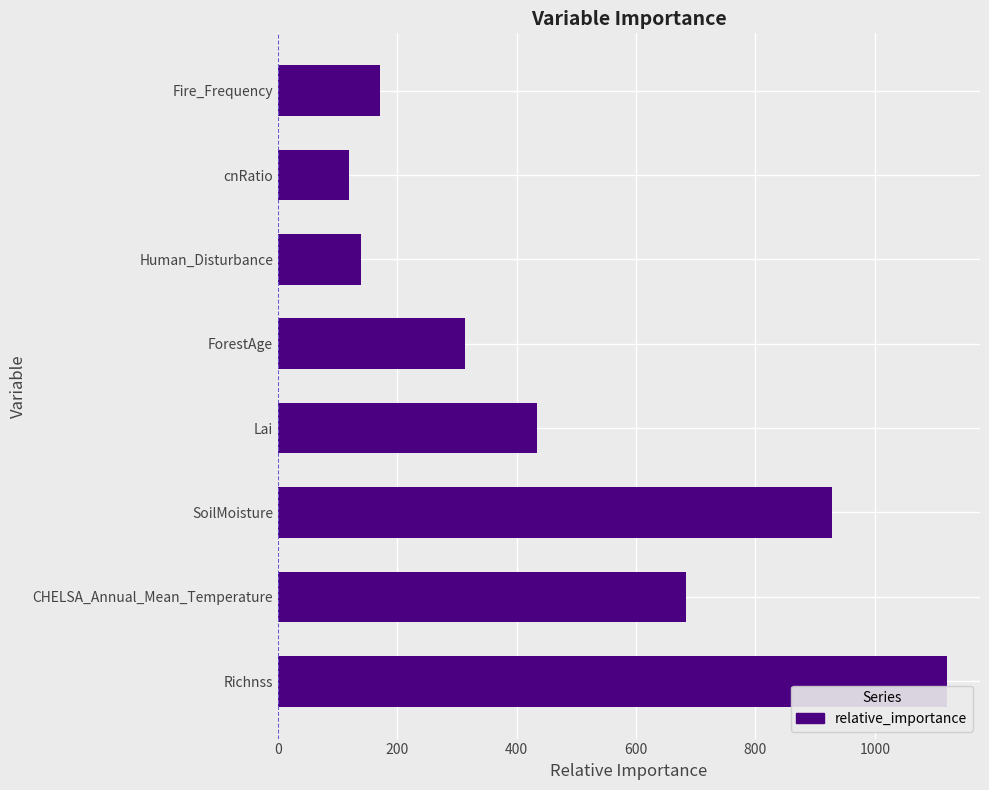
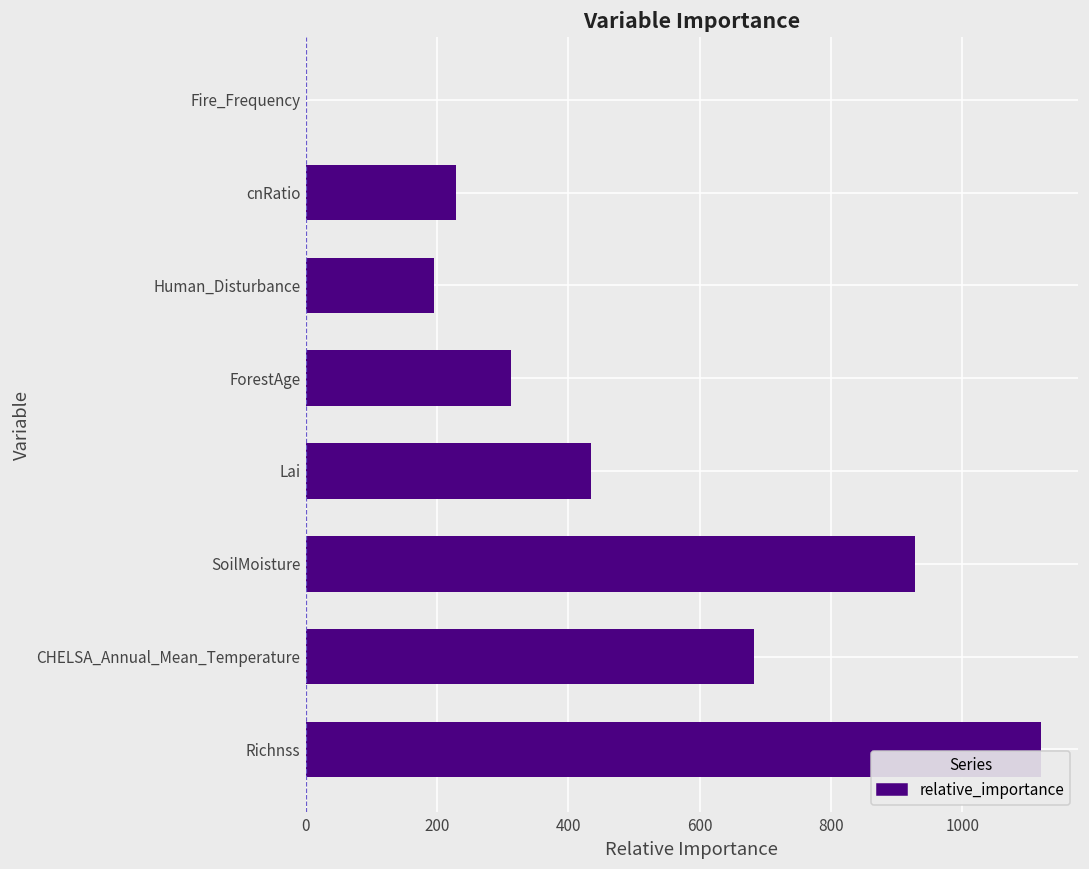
Fire_Frequency: 170 -> 0
cnRatio: 120 -> 230
Human_Disturbance: 140 -> 200
